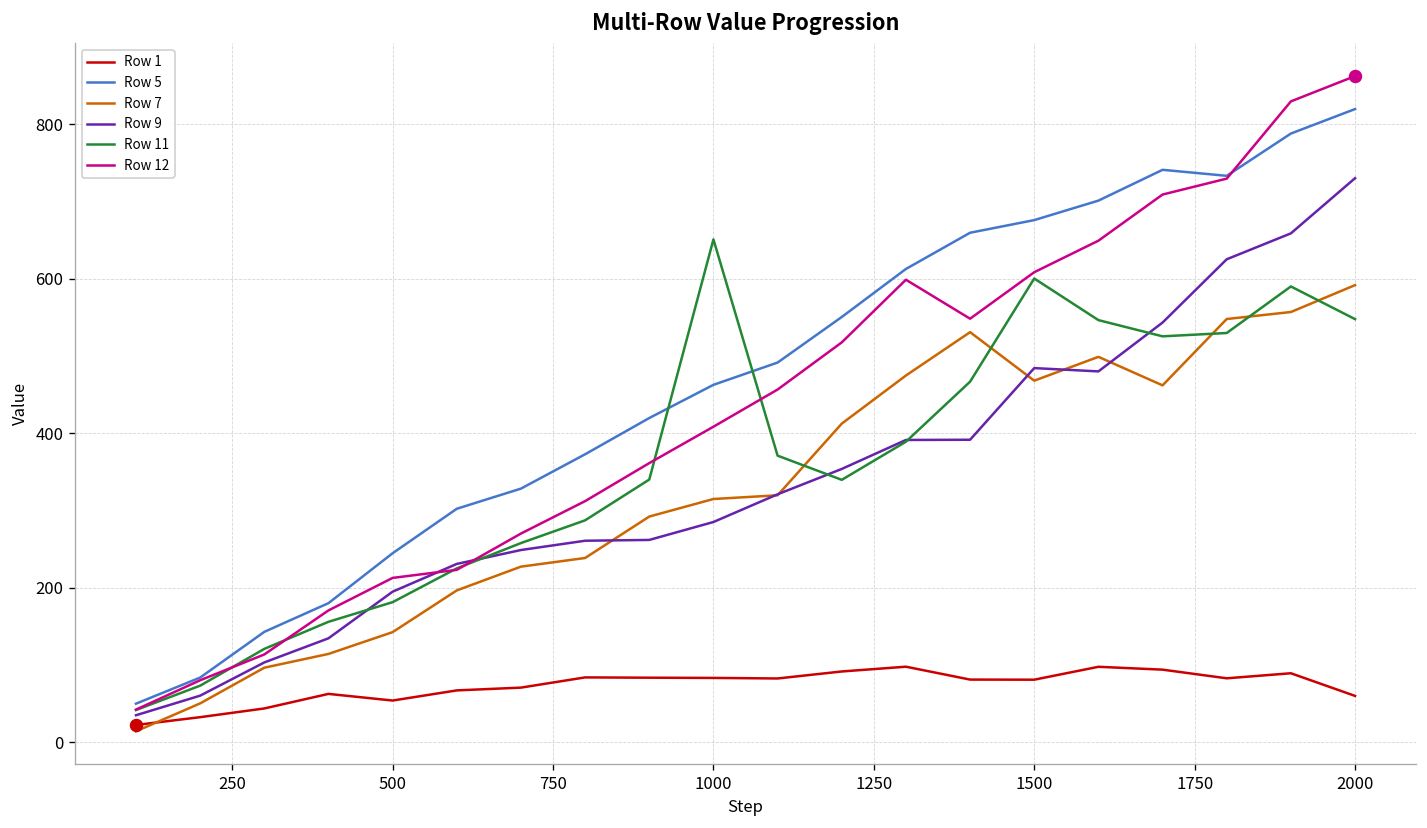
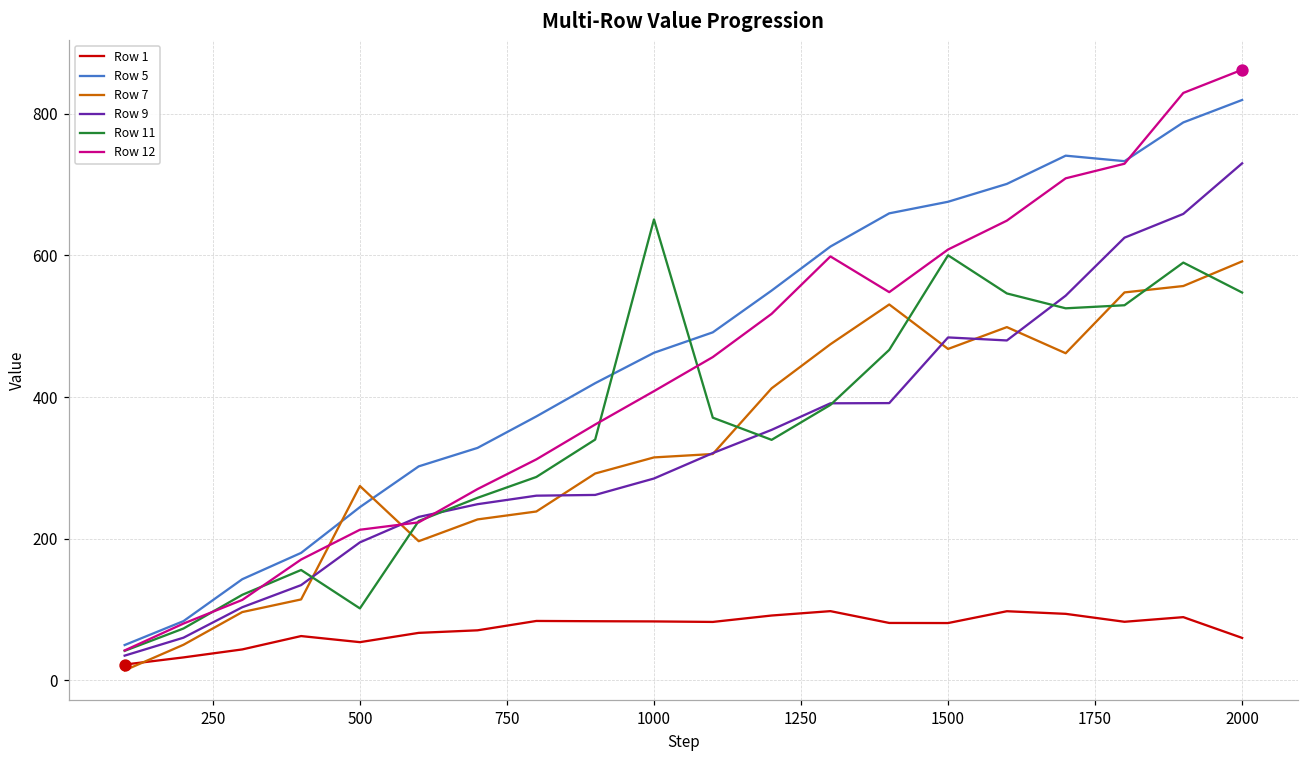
Row 7, 500: 140 -> 270
Row 11, 500: 180 -> 100
